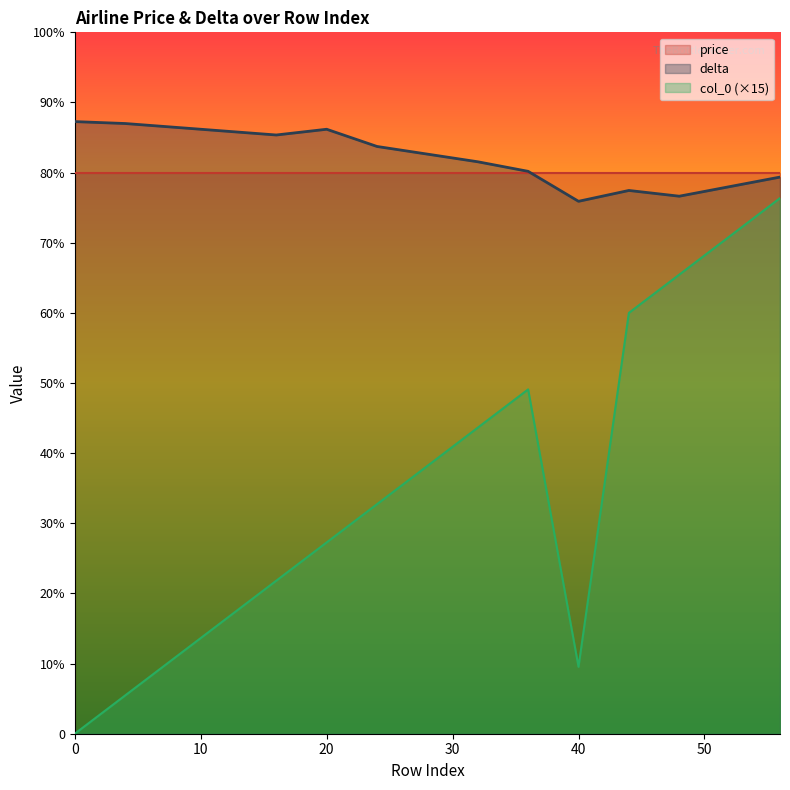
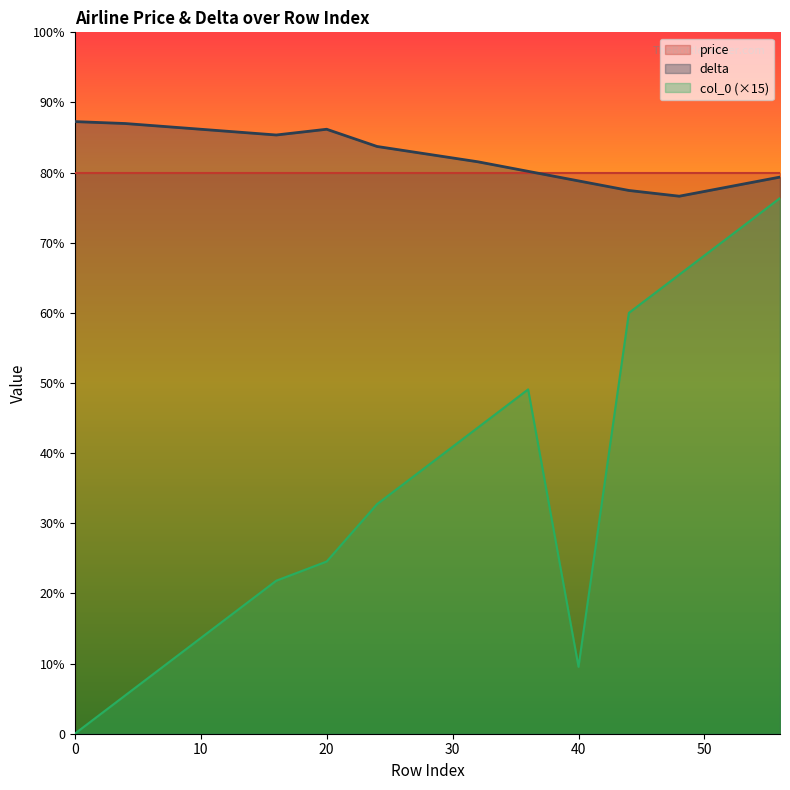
col_0 (×15), 20: 27% -> 25%
delta, 40: 76% -> 79%
